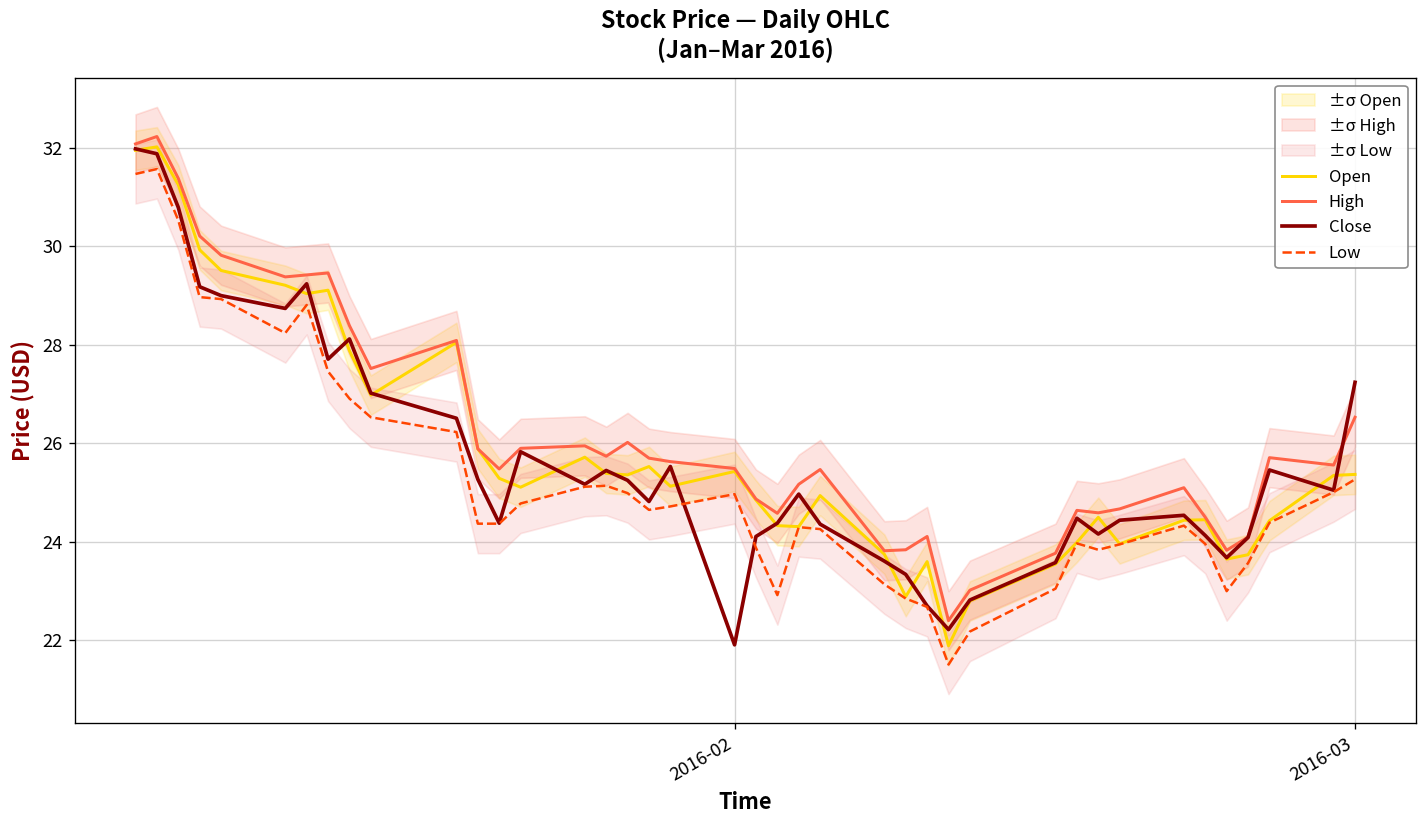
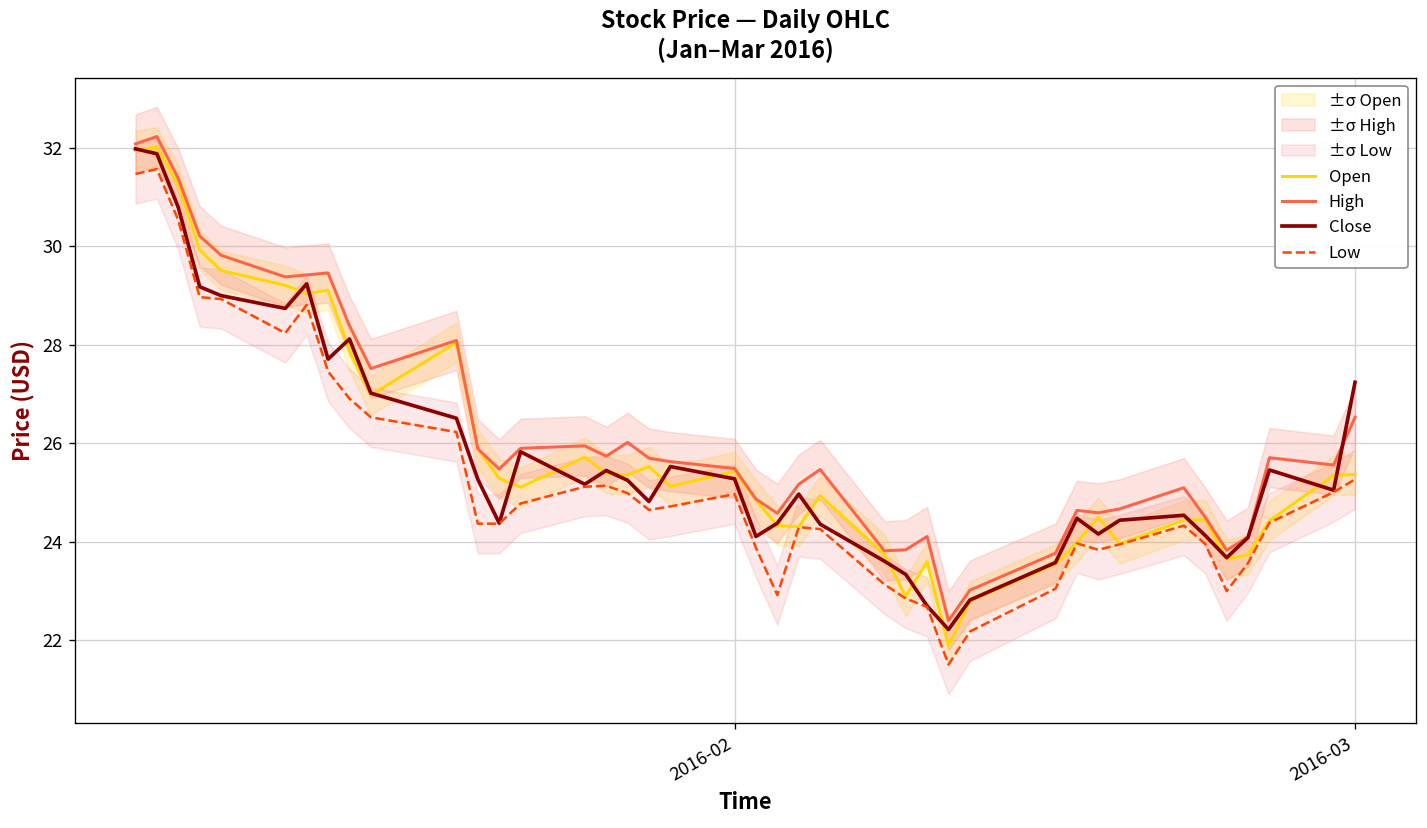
Close, 2016-02: 21.9 -> 25.3
